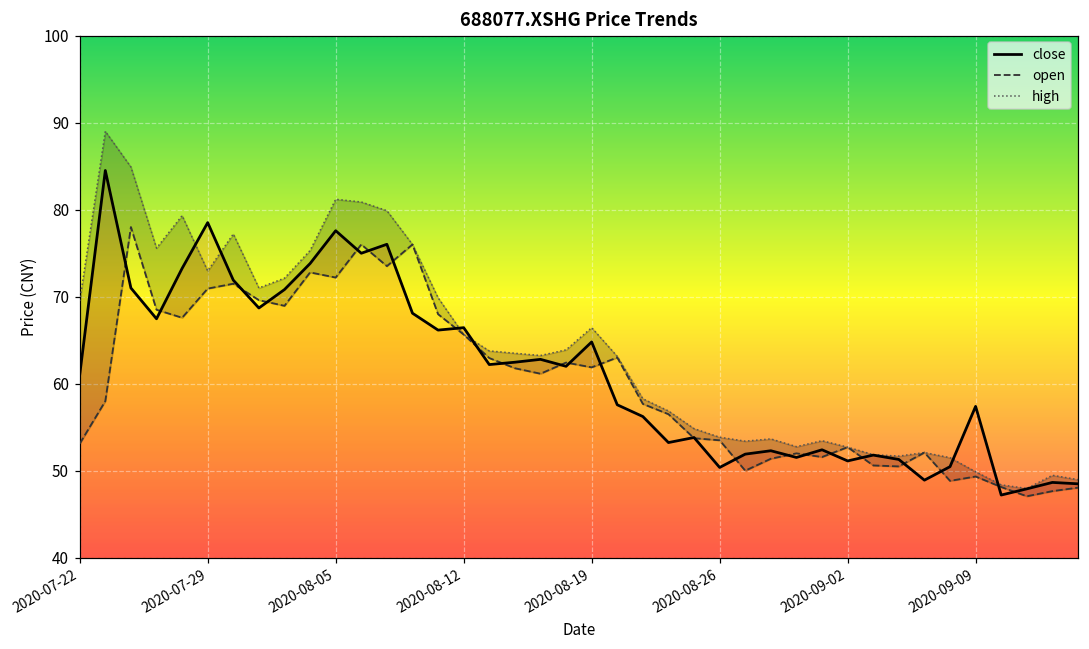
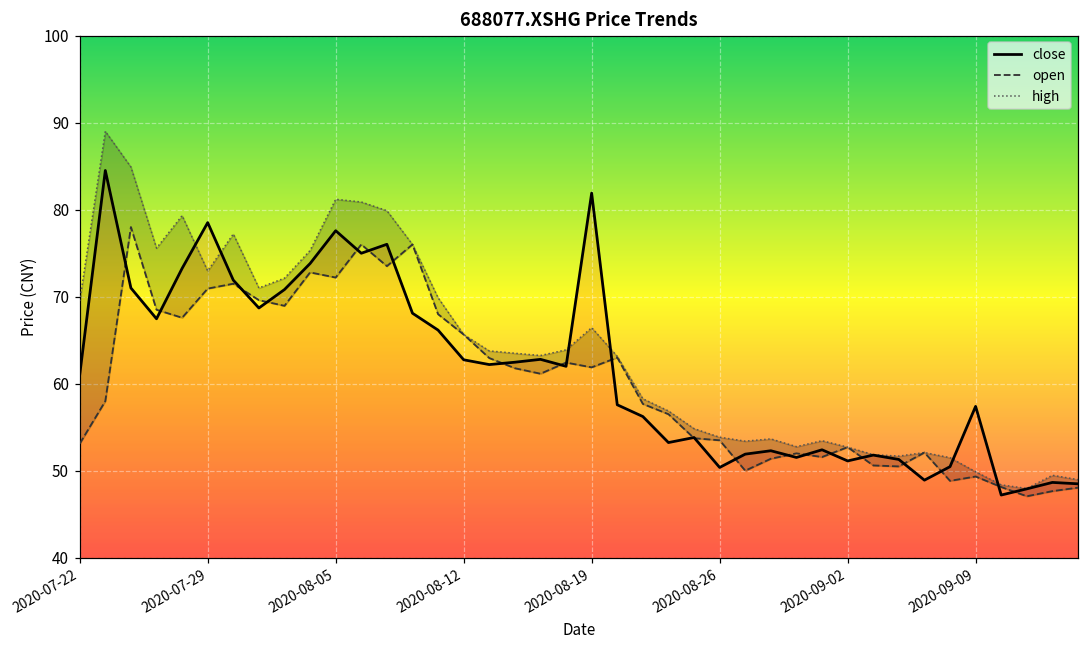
close, 2020-08-12: 66 -> 63
close, 2020-08-19: 65 -> 82
